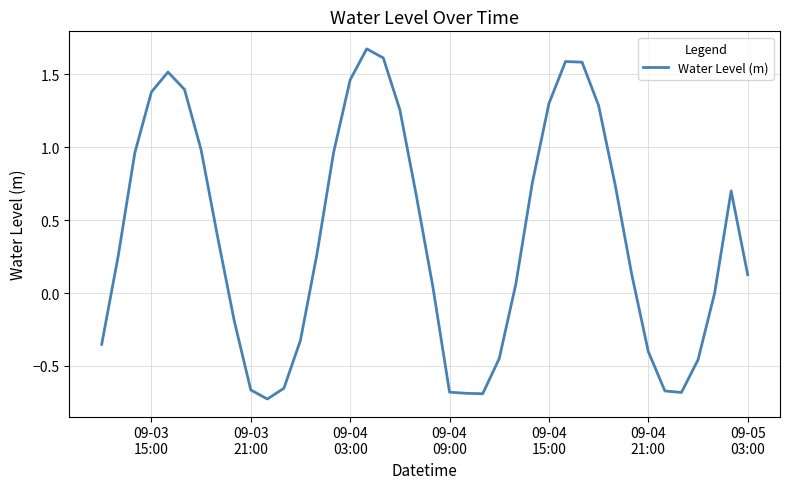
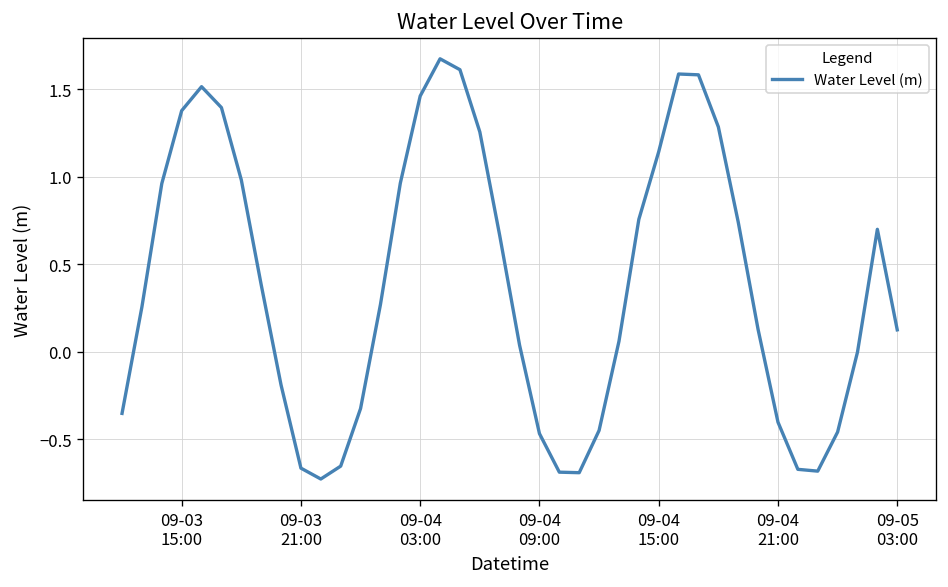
09-04 09:00: -0.68 -> -0.47
09-04 15:00: 1.30 -> 1.14
